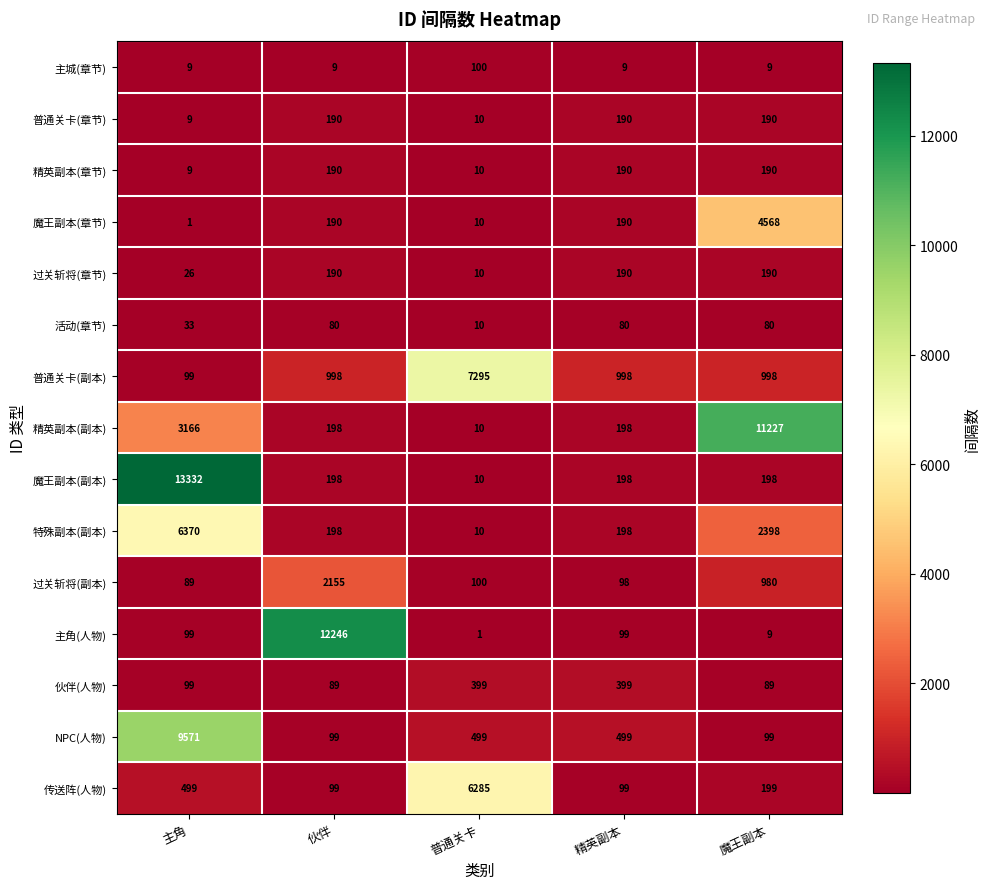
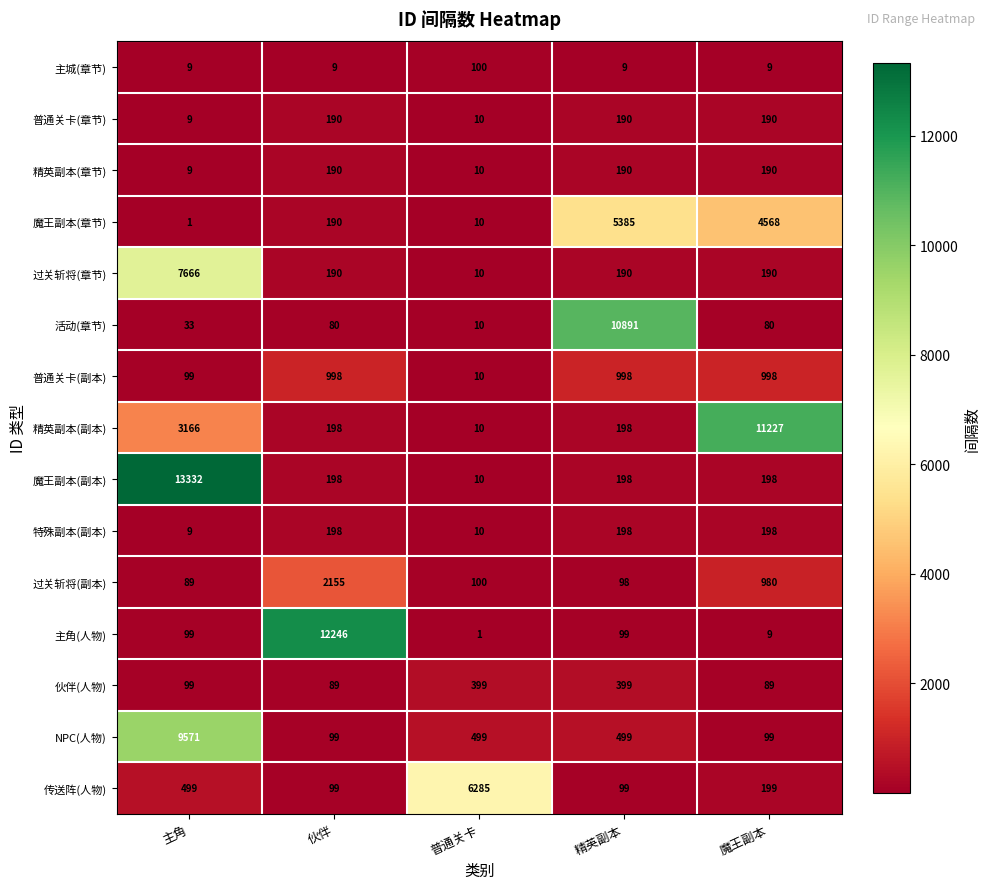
魔王副本(章节), 精英副本: 190 -> 5385
过关斩将(章节), 主角: 26 -> 7666
活动(章节), 精英副本: 80 -> 10891
普通关卡(副本), 普通关卡: 7295 -> 10
特殊副本(副本), 主角: 6370 -> 9
特殊副本(副本), 魔王副本: 2398 -> 198
